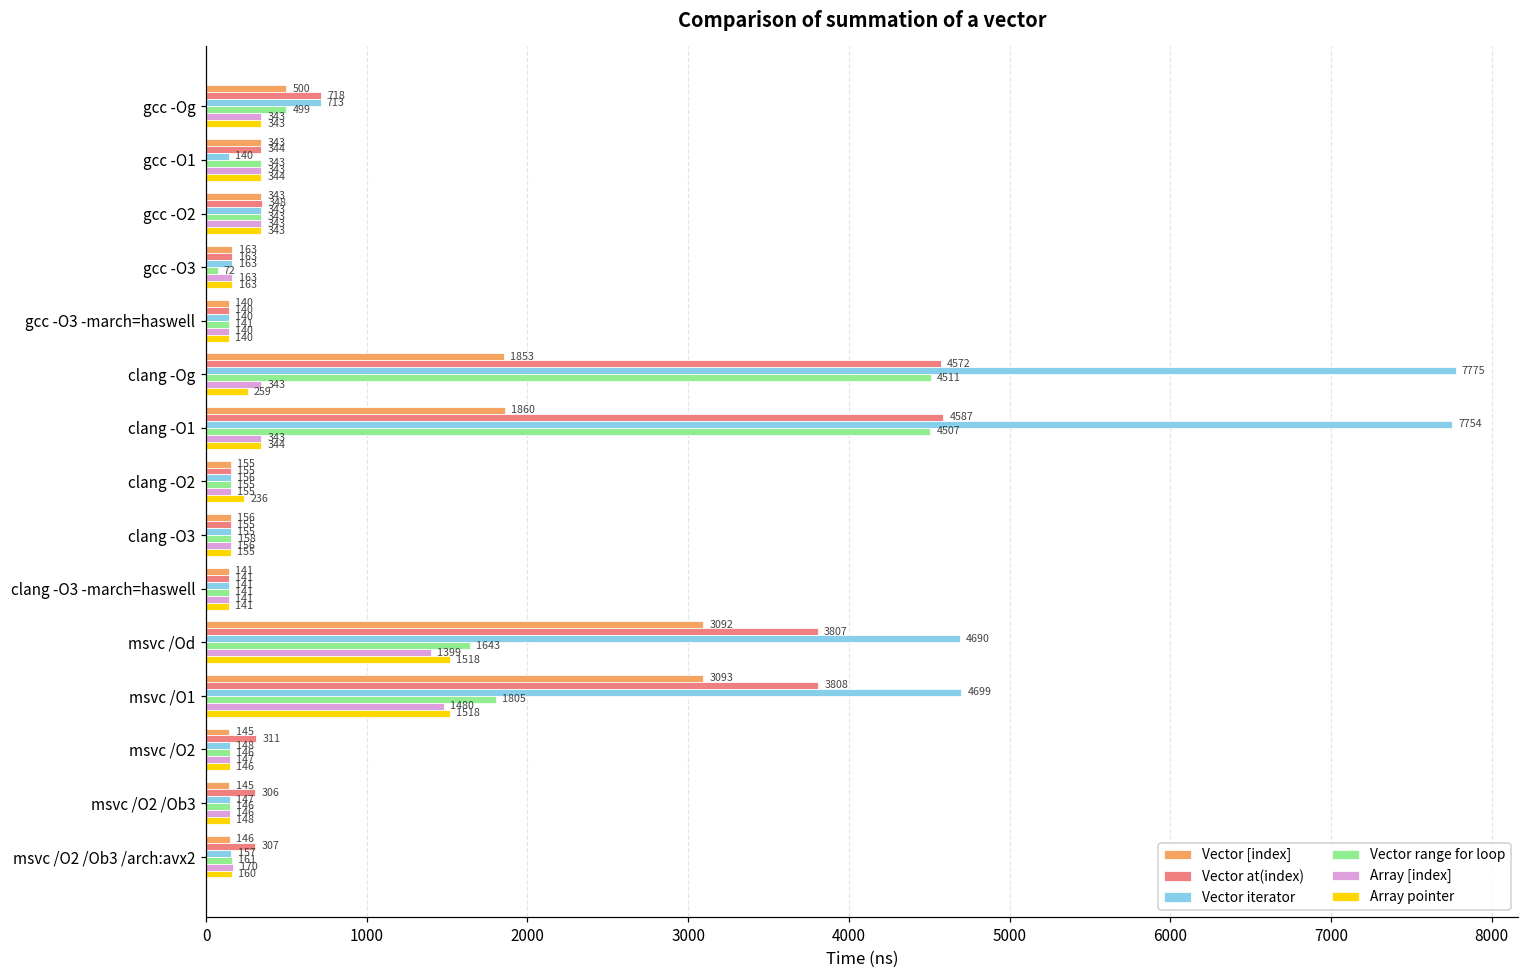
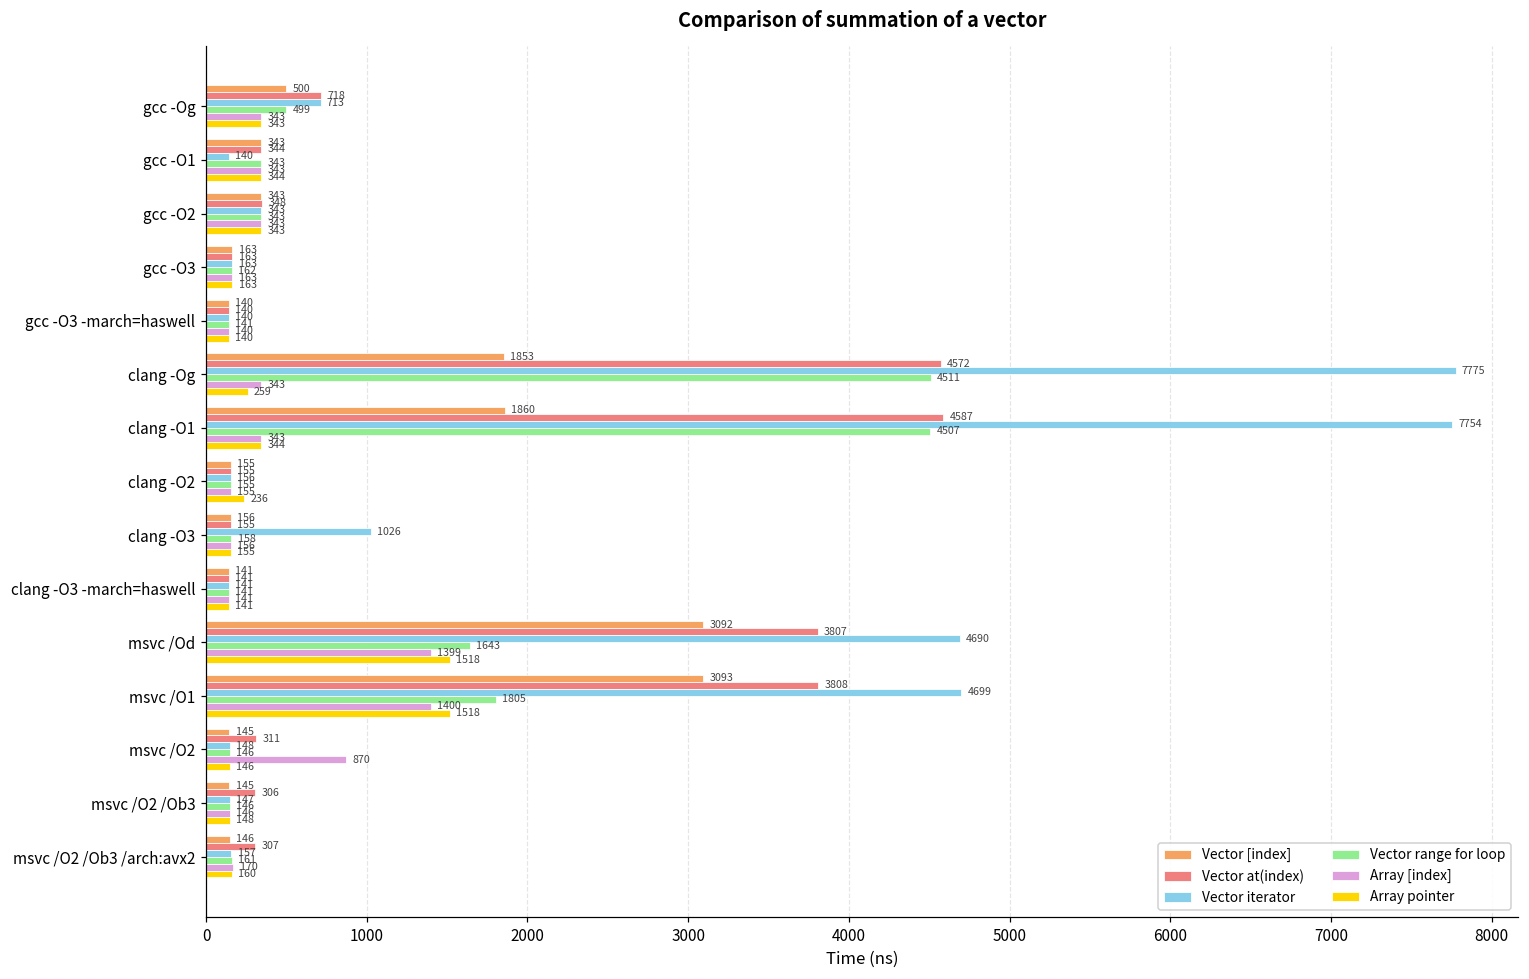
Vector range for loop, gcc -O3: 72 -> 162
Vector iterator, clang -O3: 155 -> 1026
Array [index], msvc /O1: 1480 -> 1400
Array [index], msvc /O2: 147 -> 870
